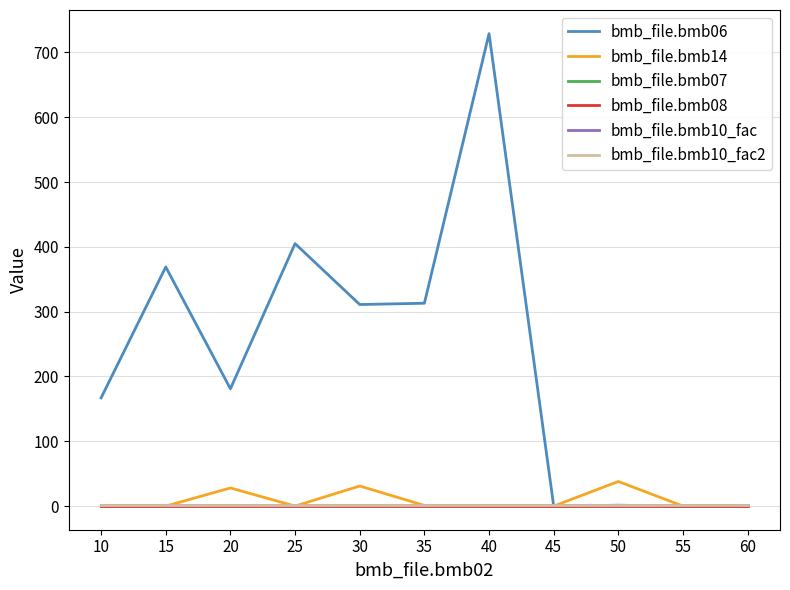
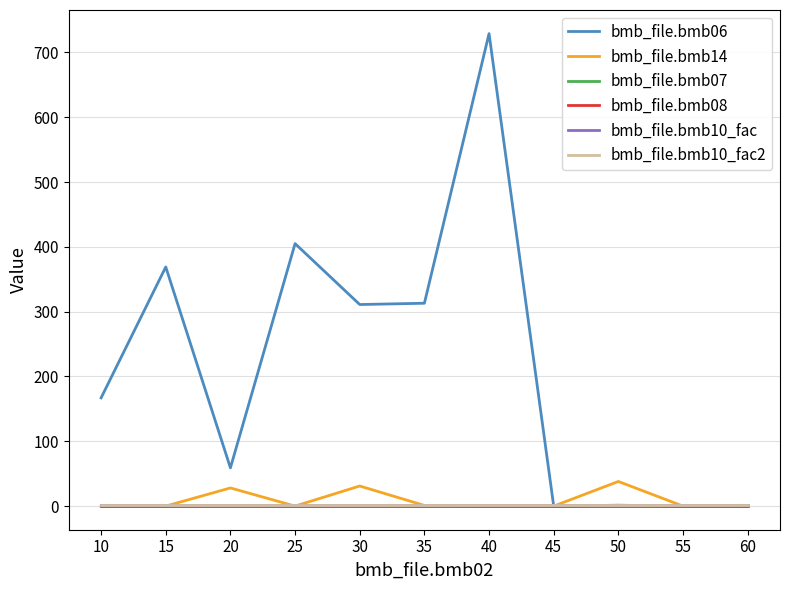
bmb_file.bmb06, 20: 180 -> 60
